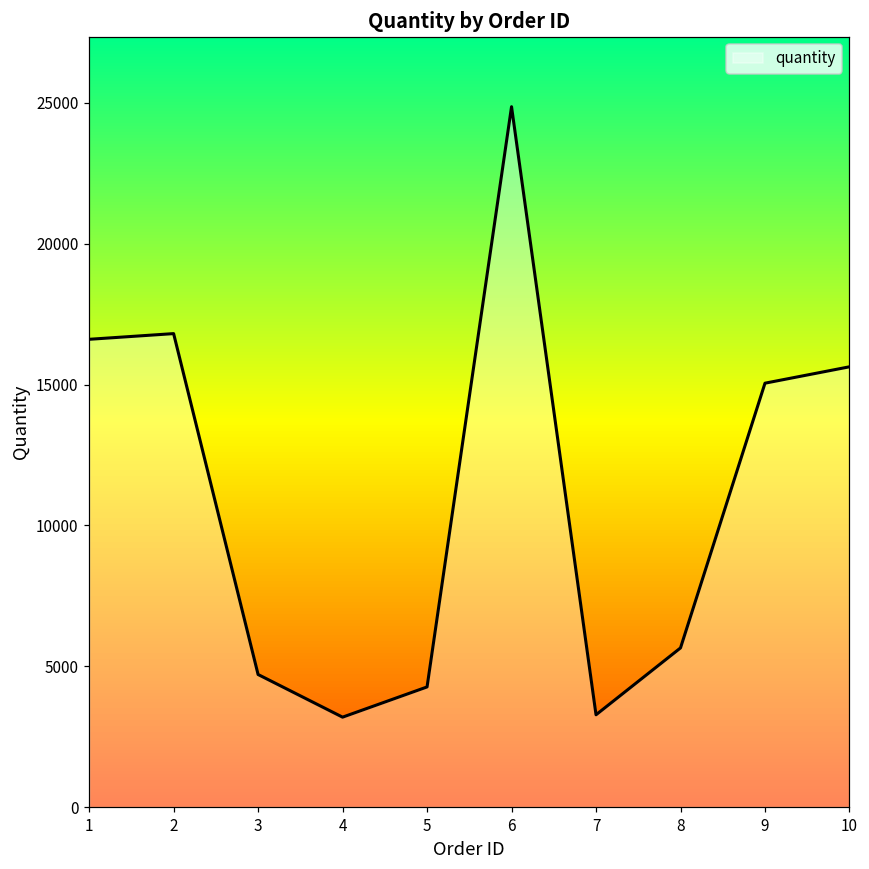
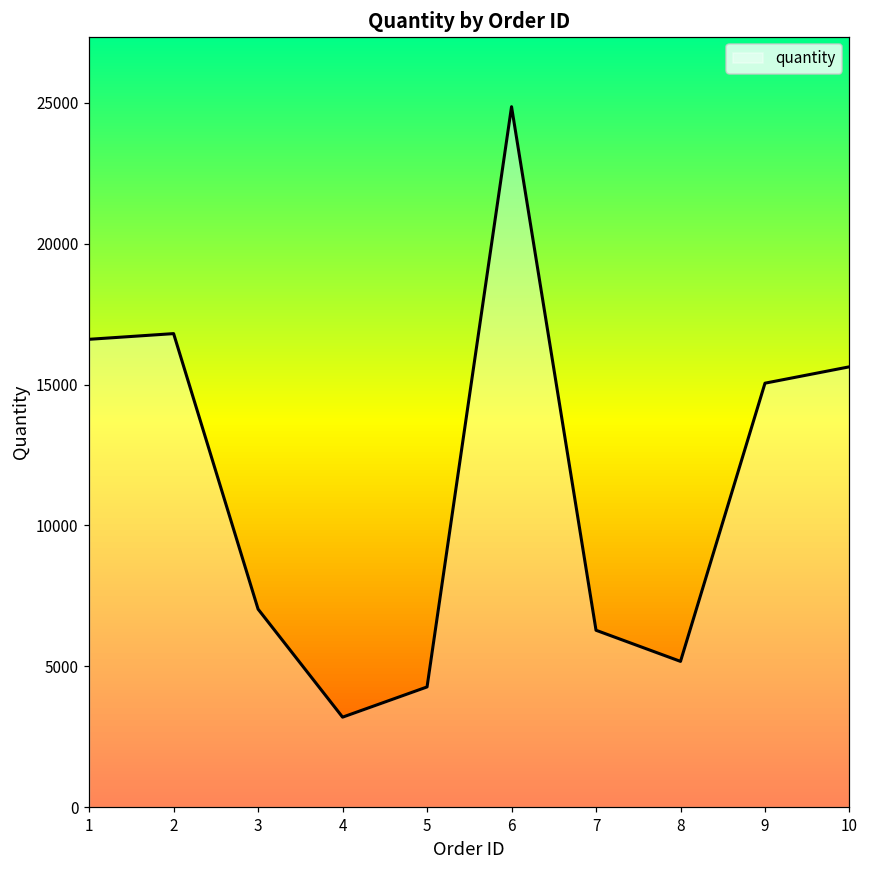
3: 4700 -> 7000
7: 3300 -> 6300
8: 5700 -> 5200
